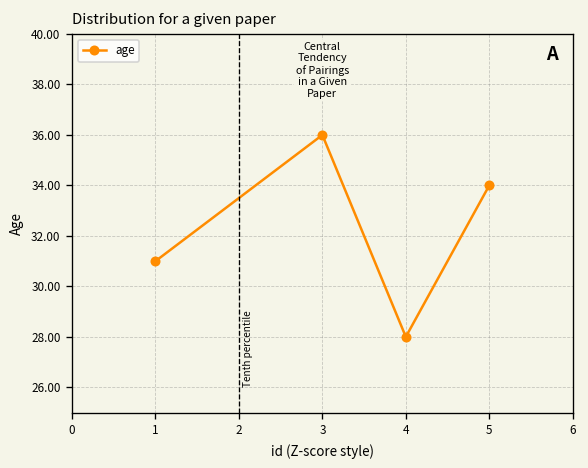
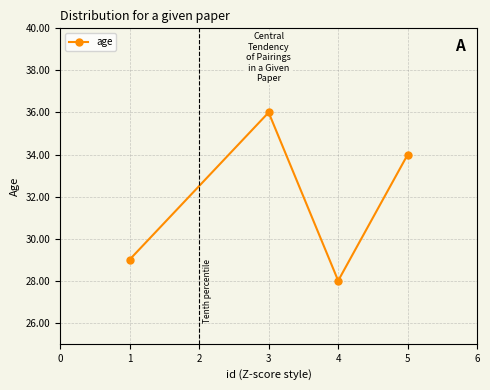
1: 31 -> 29
